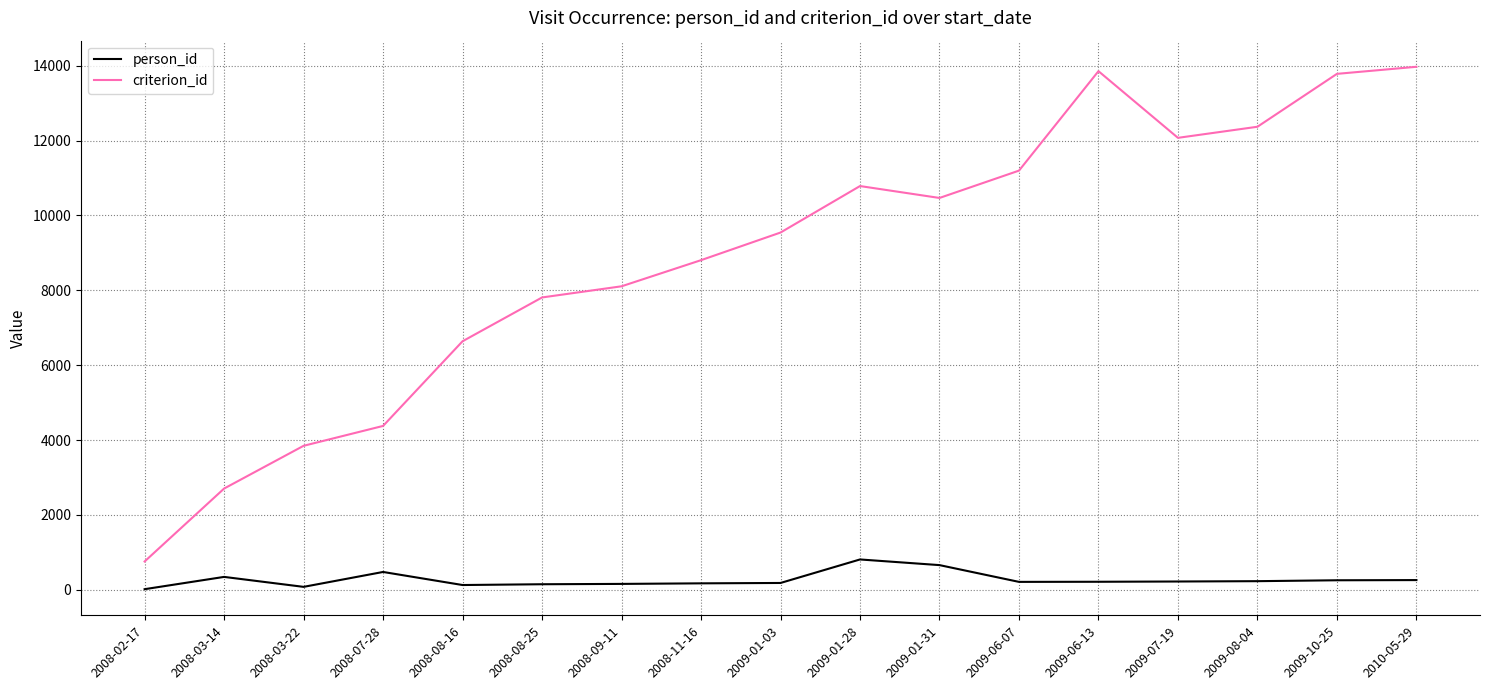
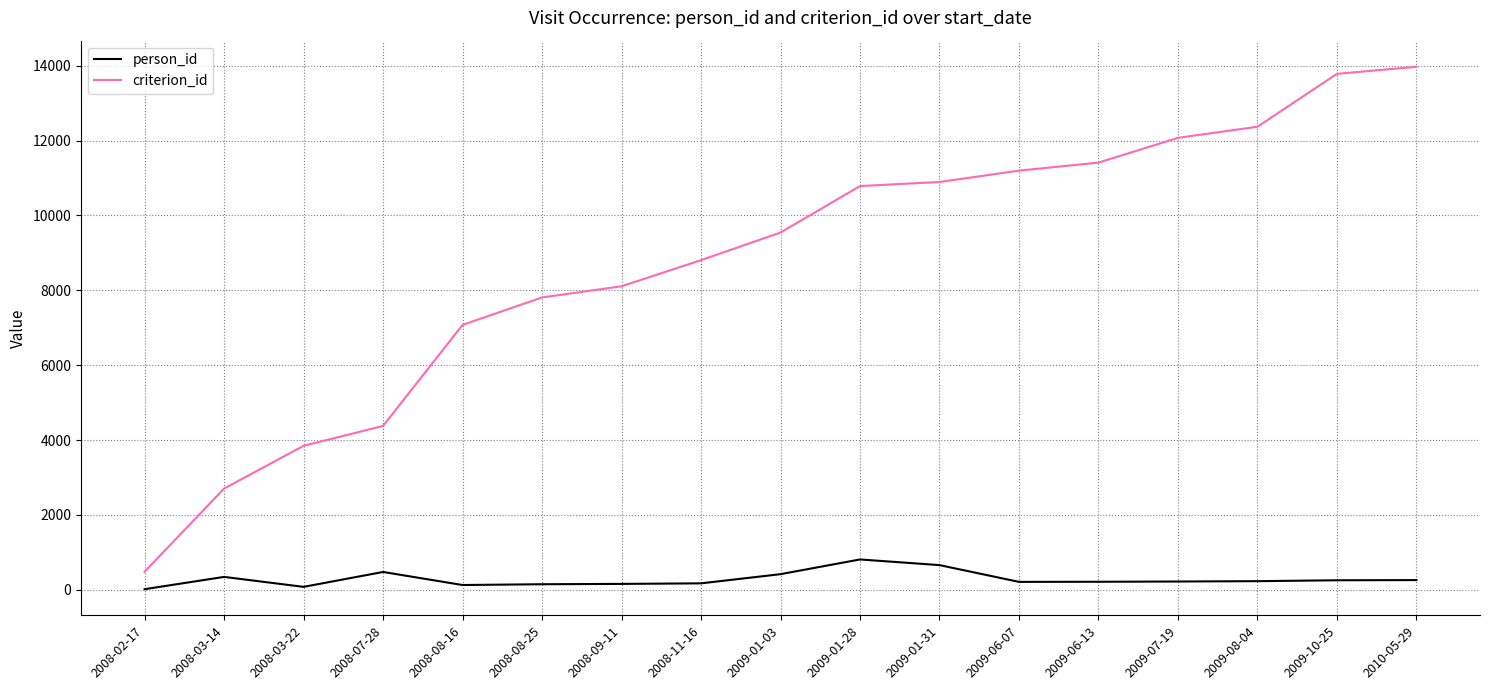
criterion_id, 2008-02-17: 800 -> 500
criterion_id, 2008-08-16: 6600 -> 7100
person_id, 2009-01-03: 200 -> 400
criterion_id, 2009-01-31: 10500 -> 10900
criterion_id, 2009-06-13: 13900 -> 11400
